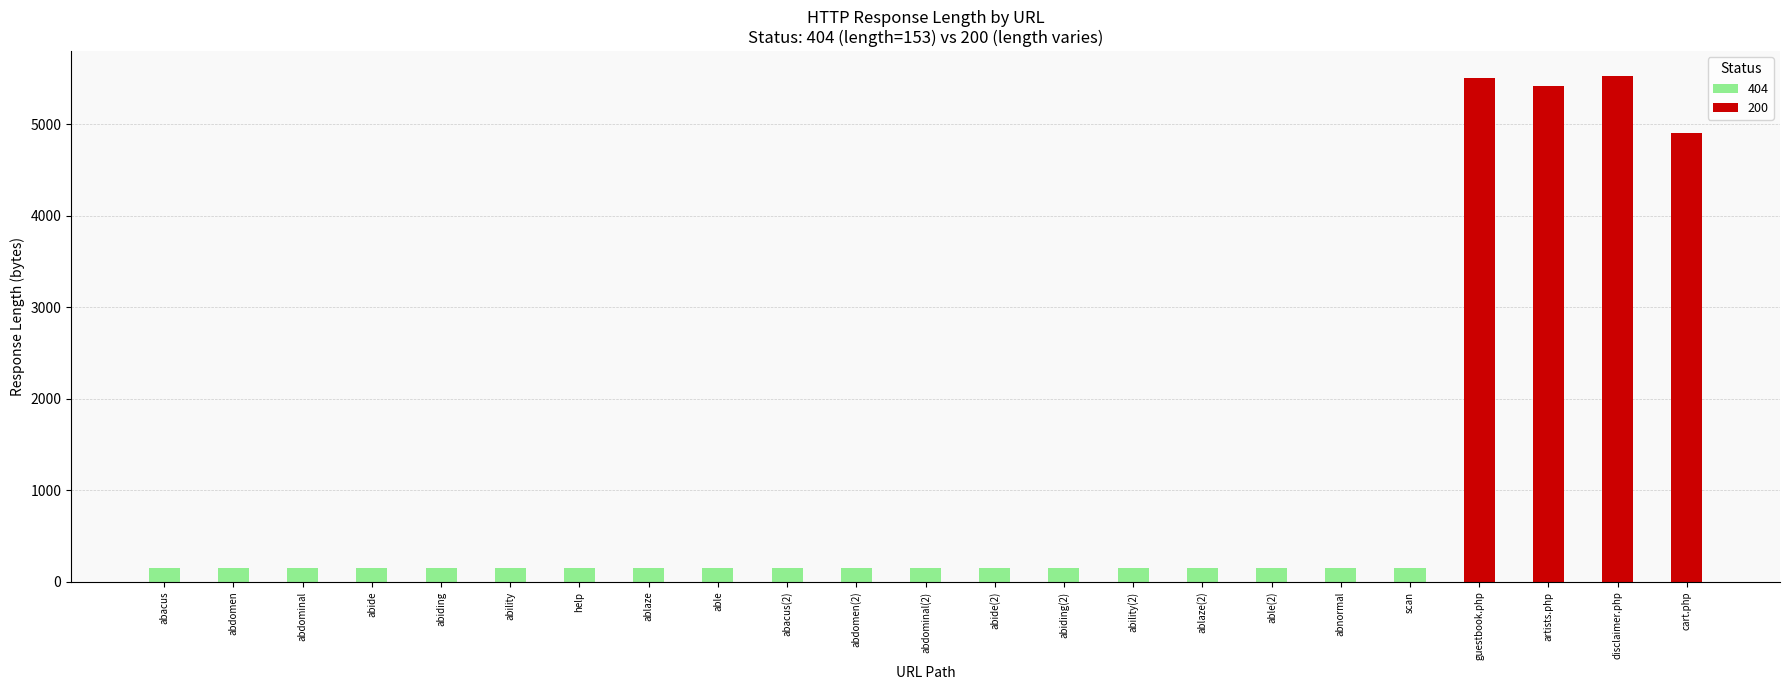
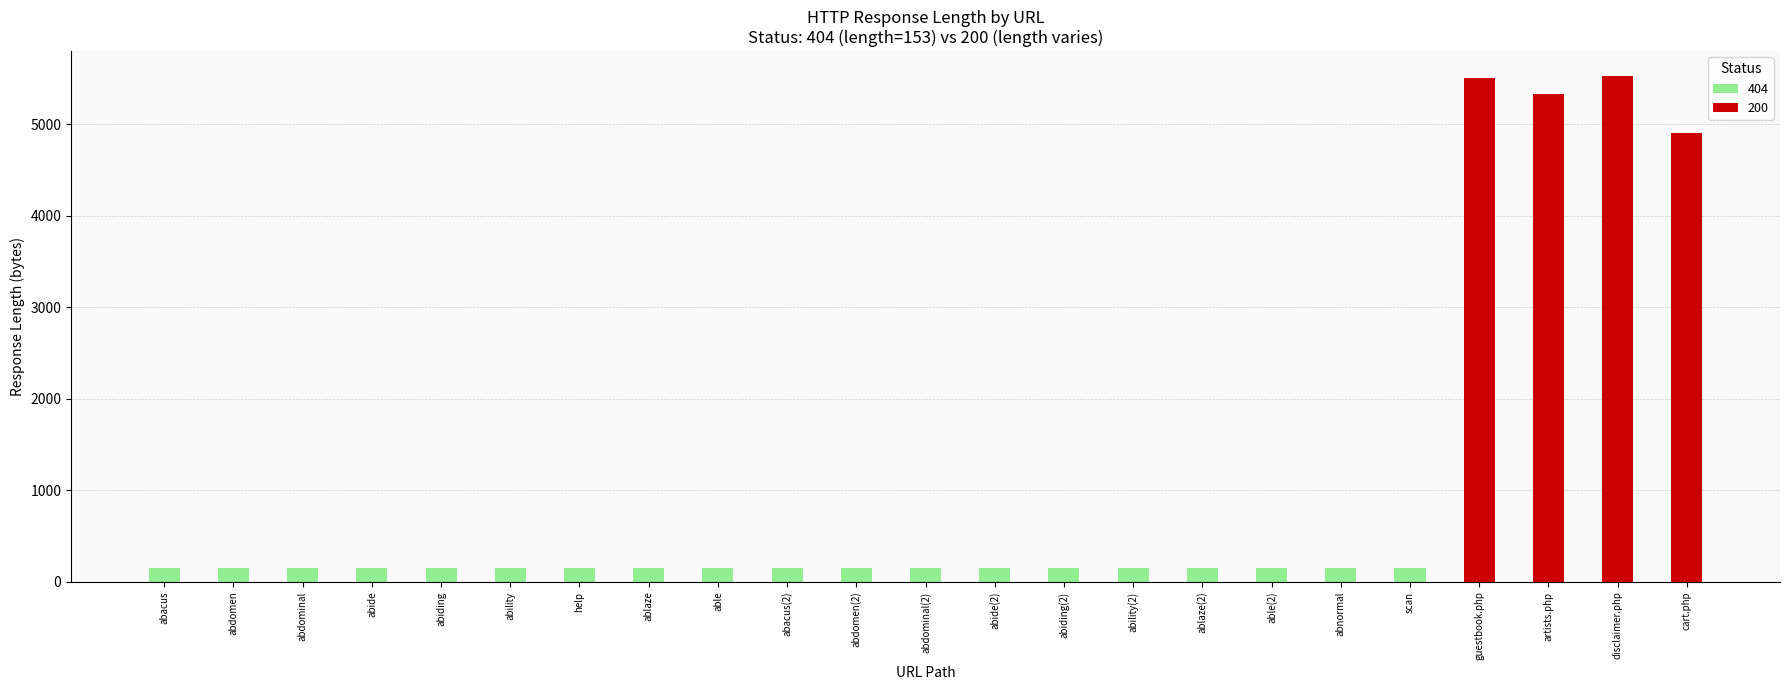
200, artists.php: 5400 -> 5300
